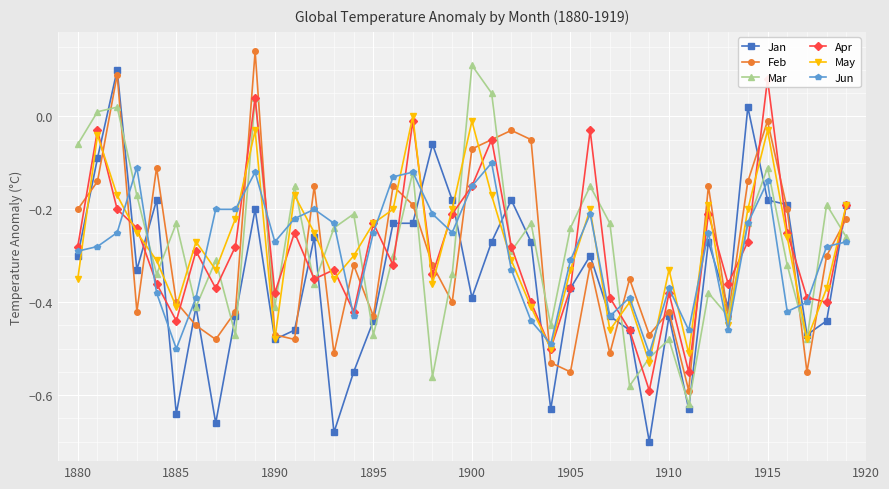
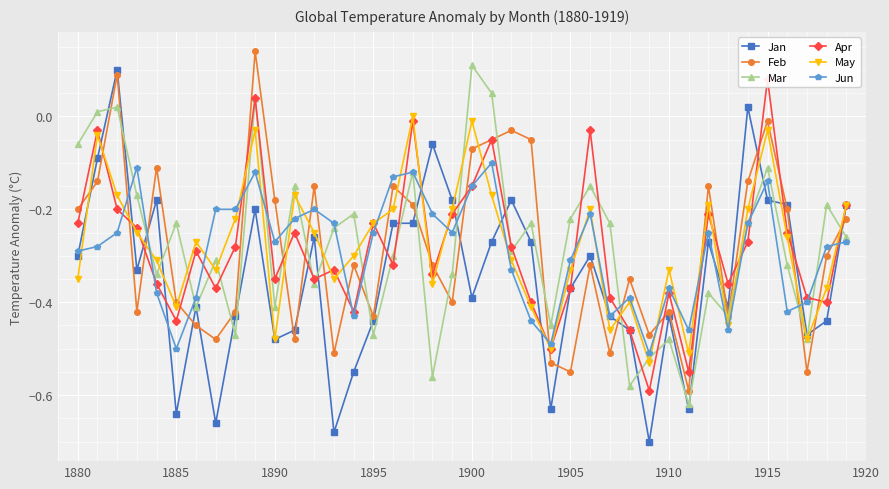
Apr, 1880: -0.28 -> -0.23
Feb, 1890: -0.47 -> -0.18
Apr, 1890: -0.38 -> -0.35
Mar, 1905: -0.24 -> -0.22
